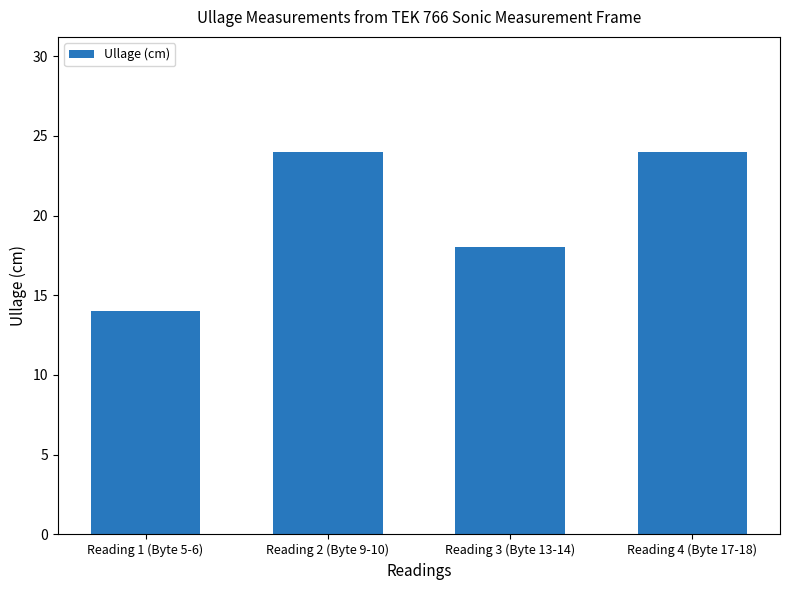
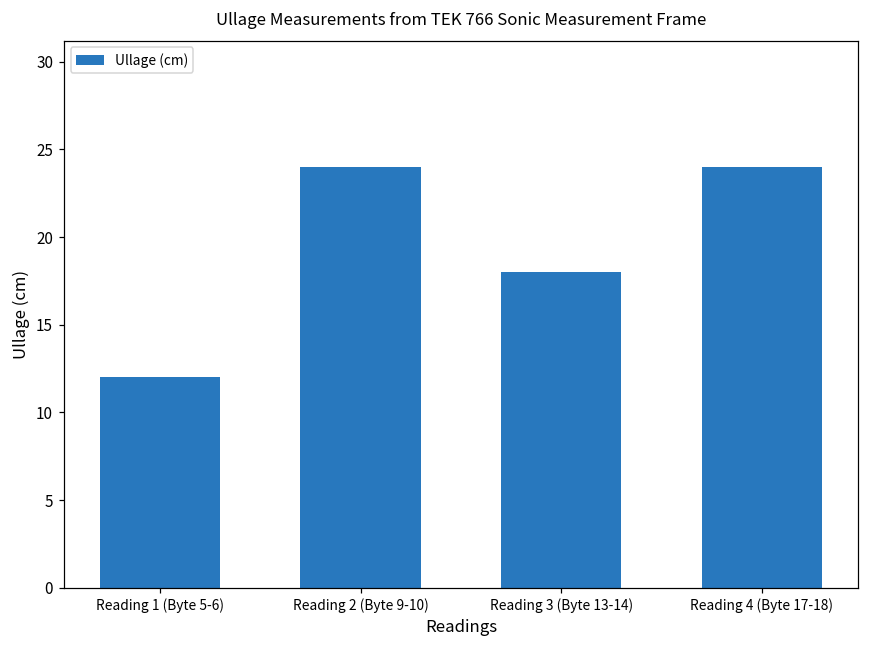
Reading 1 (Byte 5-6): 14 -> 12
